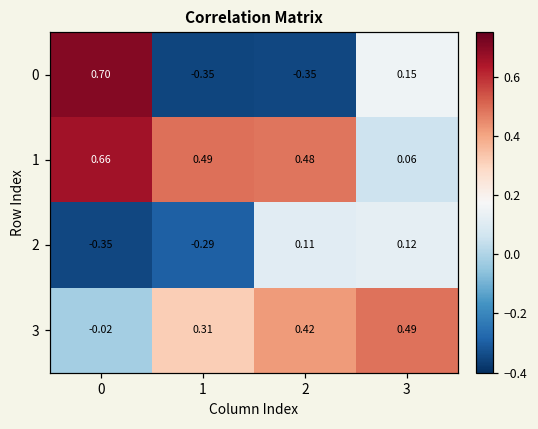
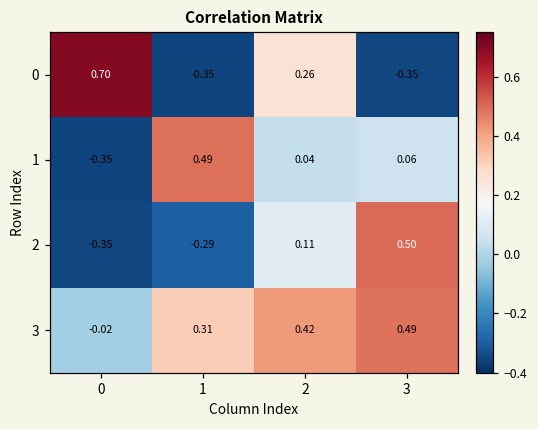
0, 2: -0.35 -> 0.26
0, 3: 0.15 -> -0.35
1, 0: 0.66 -> -0.35
1, 2: 0.48 -> 0.04
2, 3: 0.12 -> 0.50
